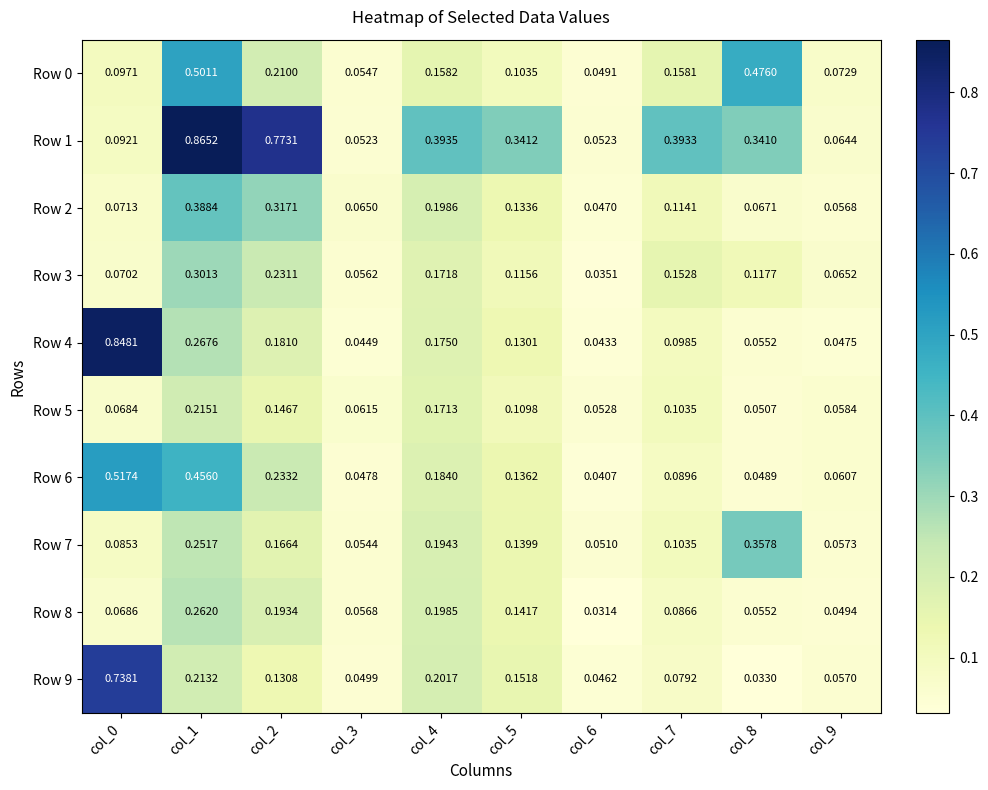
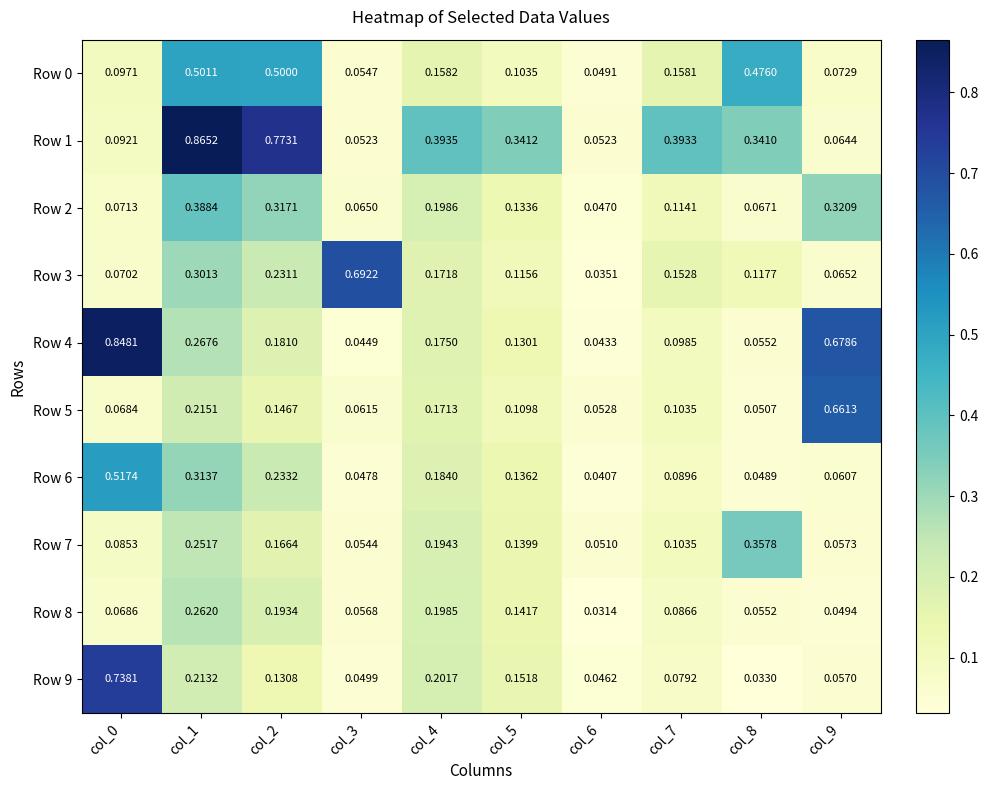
Row 0, col_2: 0.2100 -> 0.5000
Row 2, col_9: 0.0568 -> 0.3209
Row 3, col_3: 0.0562 -> 0.6922
Row 4, col_9: 0.0475 -> 0.6786
Row 5, col_9: 0.0584 -> 0.6613
Row 6, col_1: 0.4560 -> 0.3137
